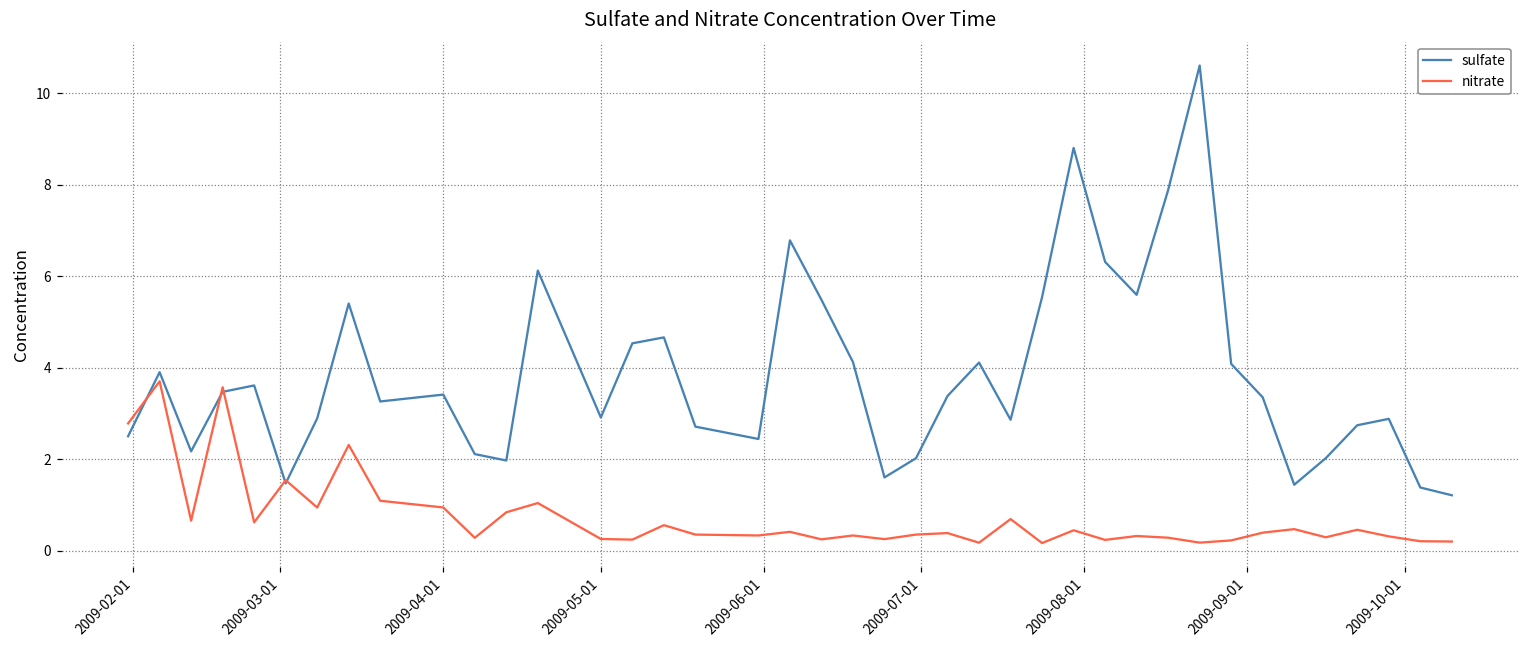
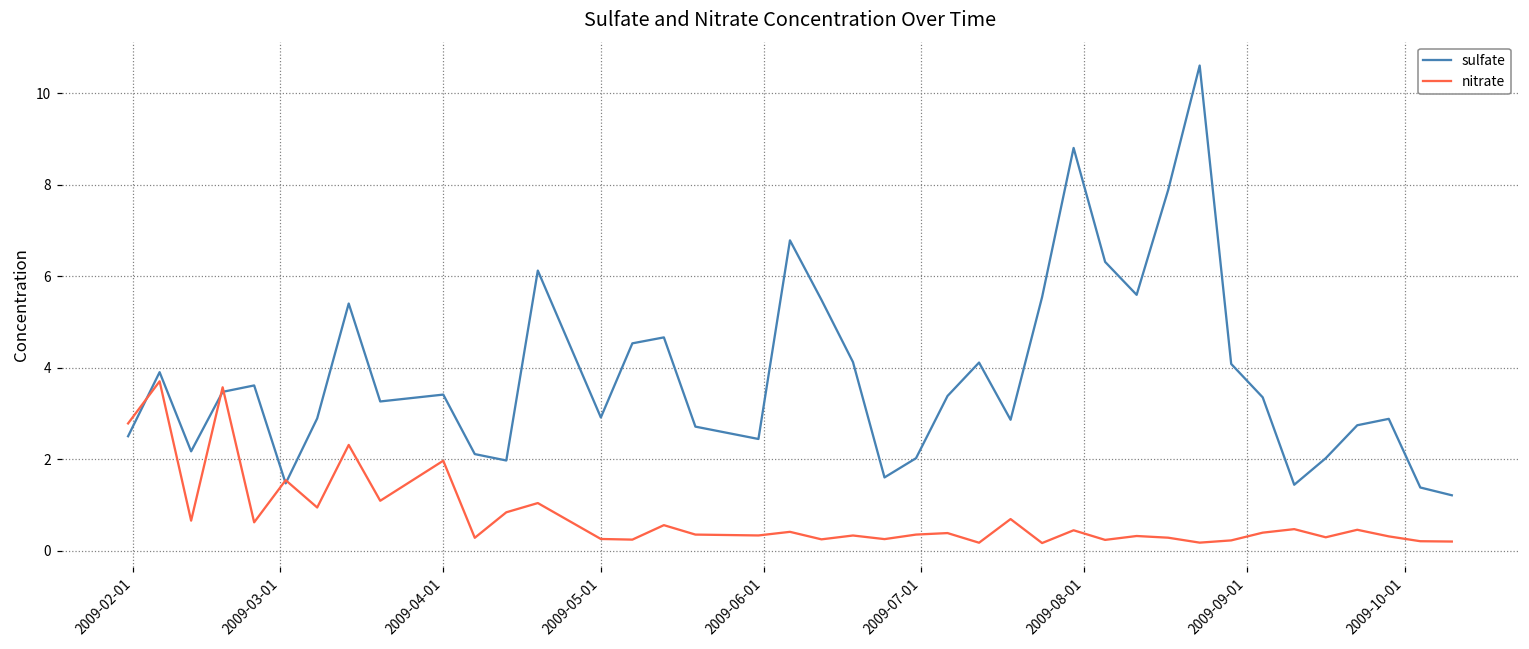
nitrate, 2009-04-01: 0.9 -> 2.0
